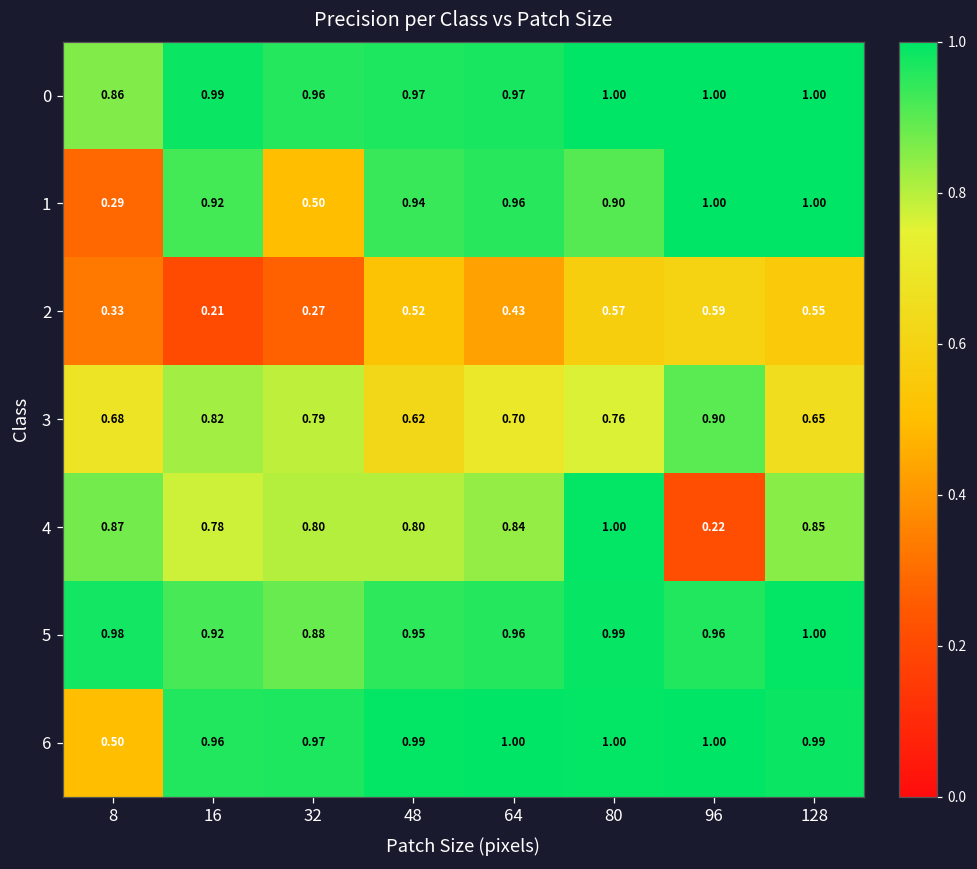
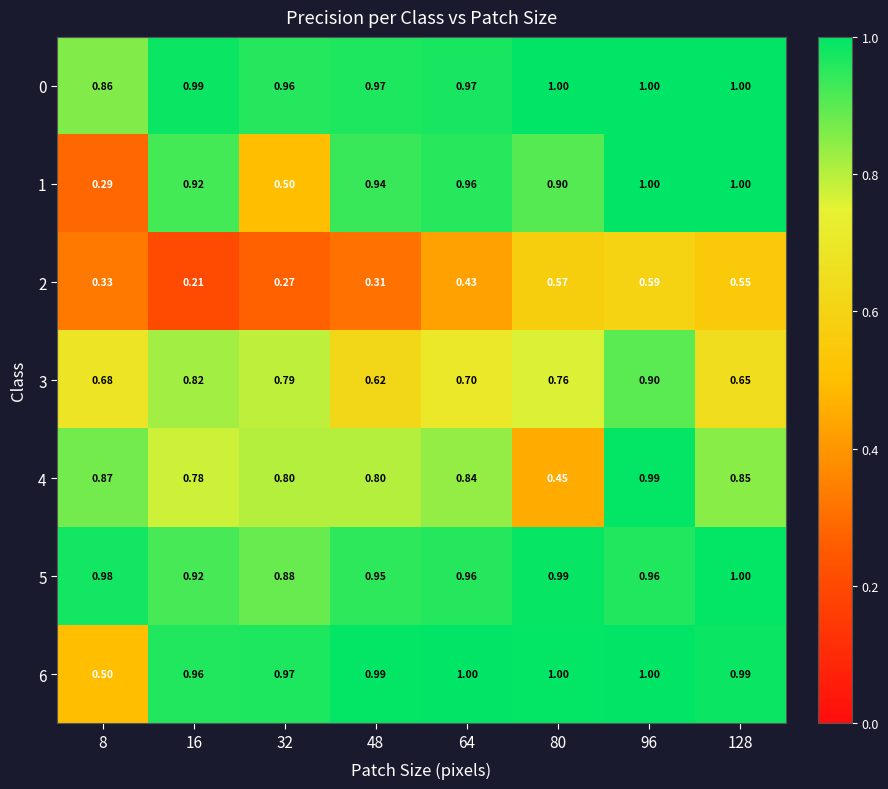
2, 48: 0.52 -> 0.31
4, 80: 1.00 -> 0.45
4, 96: 0.22 -> 0.99
